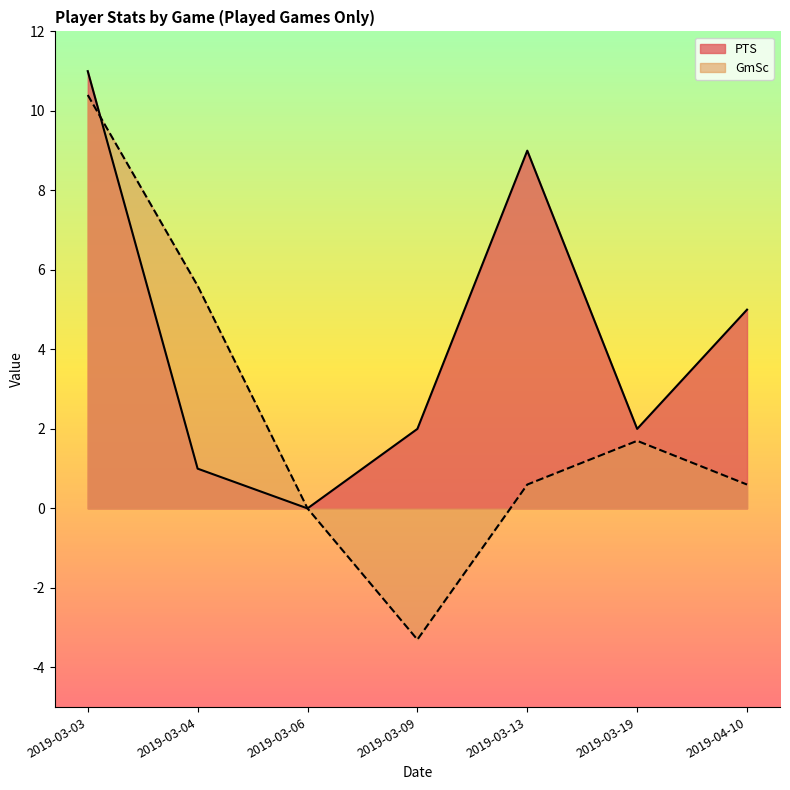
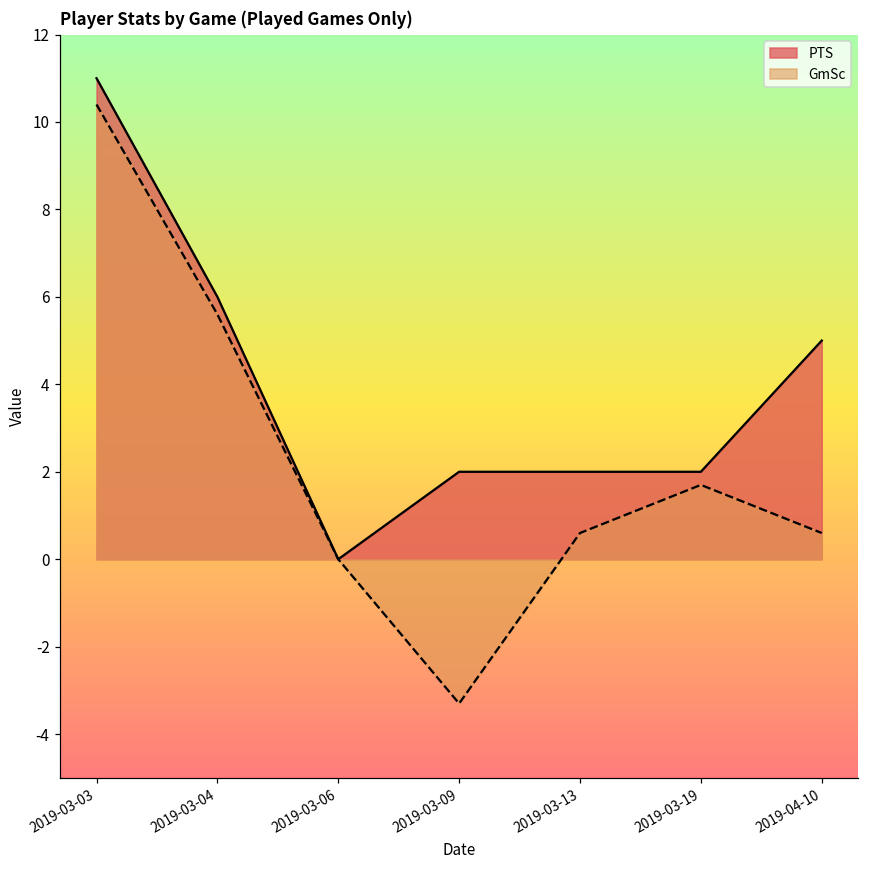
PTS, 2019-03-04: 1 -> 6
PTS, 2019-03-13: 9 -> 2
